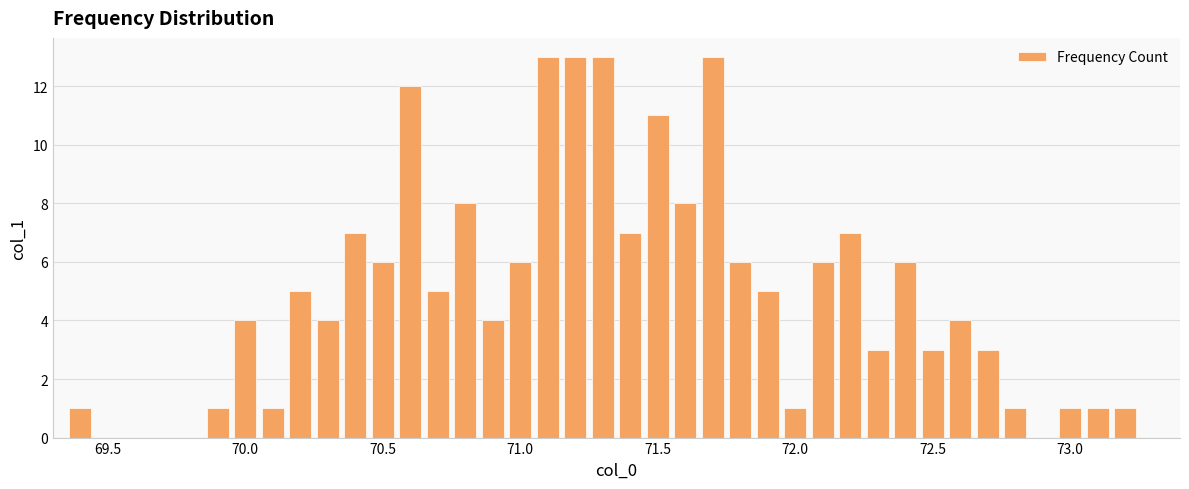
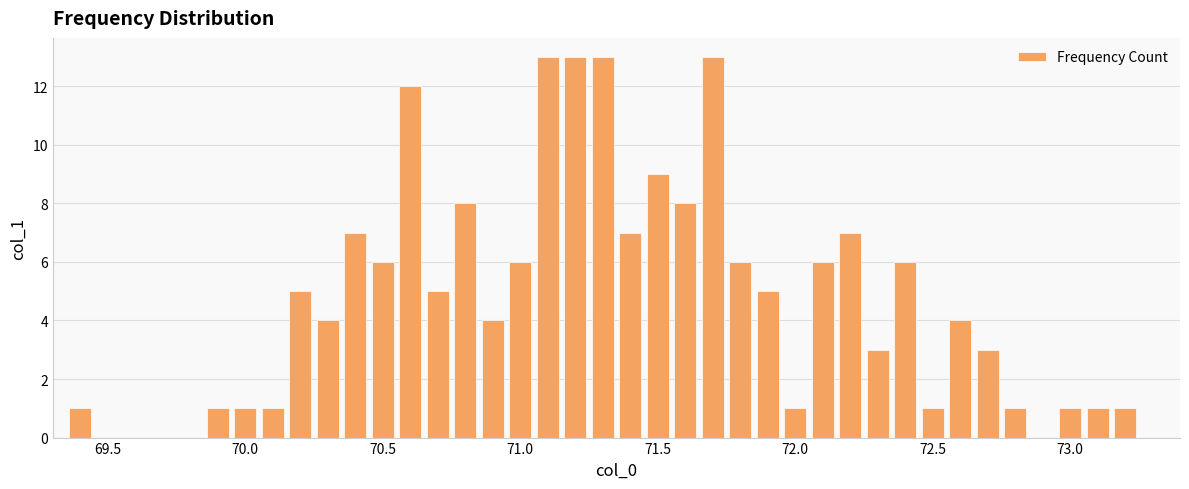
70.0: 4 -> 1
71.5: 11 -> 9
72.5: 3 -> 1
